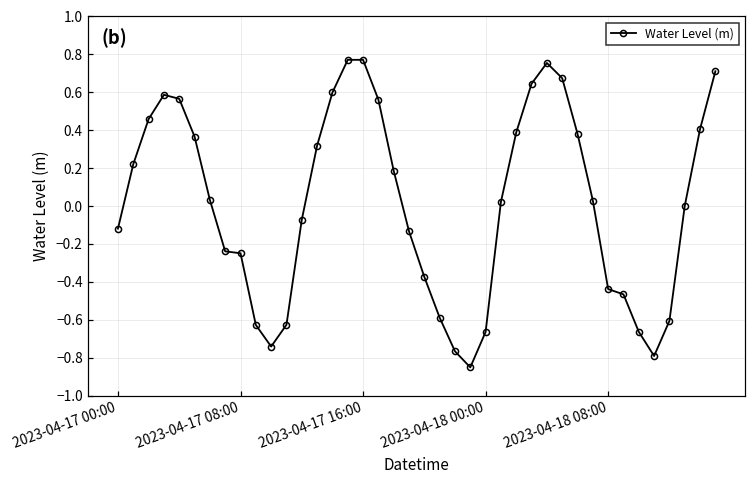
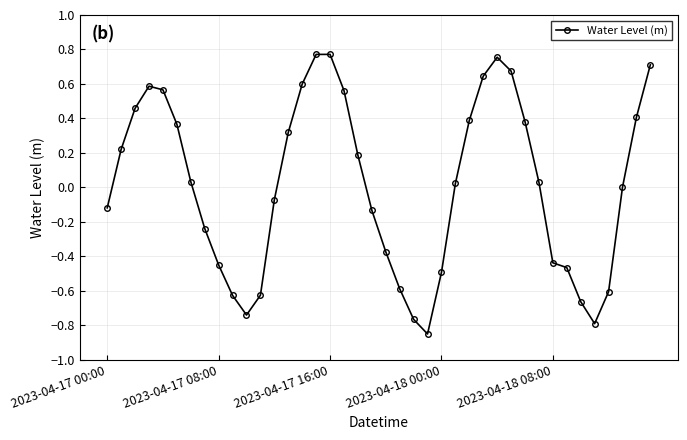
2023-04-17 08:00: -0.25 -> -0.45
2023-04-18 00:00: -0.66 -> -0.49
